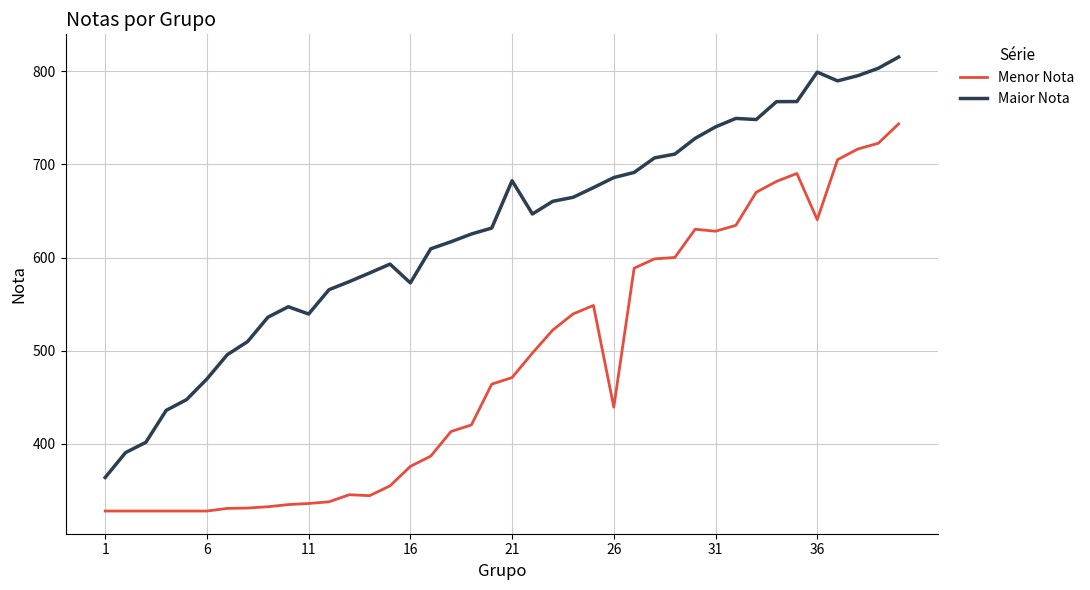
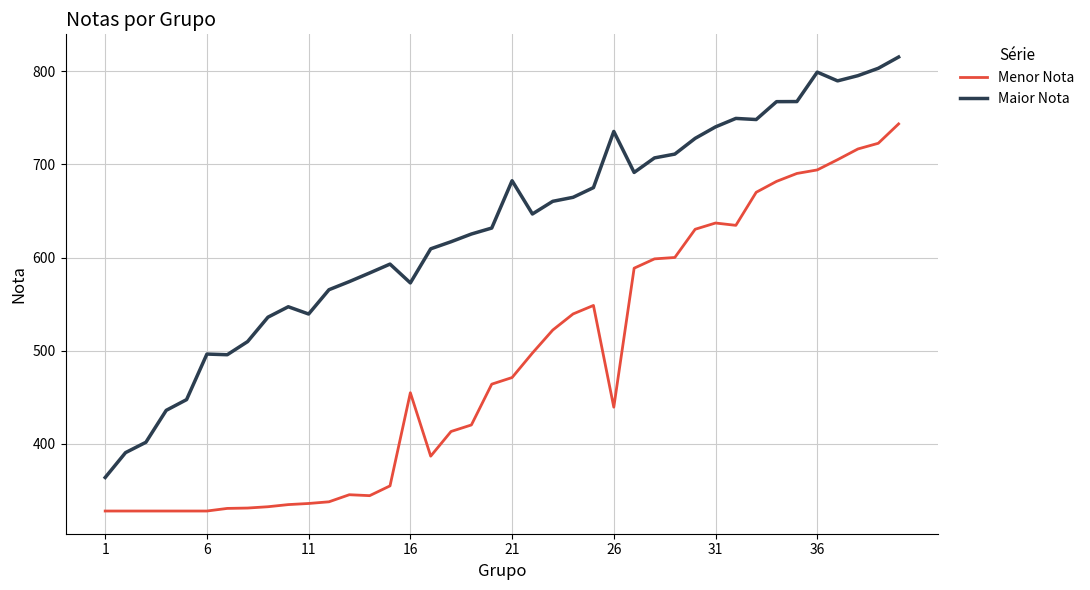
Maior Nota, 6: 470 -> 500
Menor Nota, 16: 380 -> 450
Maior Nota, 26: 690 -> 740
Menor Nota, 31: 630 -> 640
Menor Nota, 36: 640 -> 690
